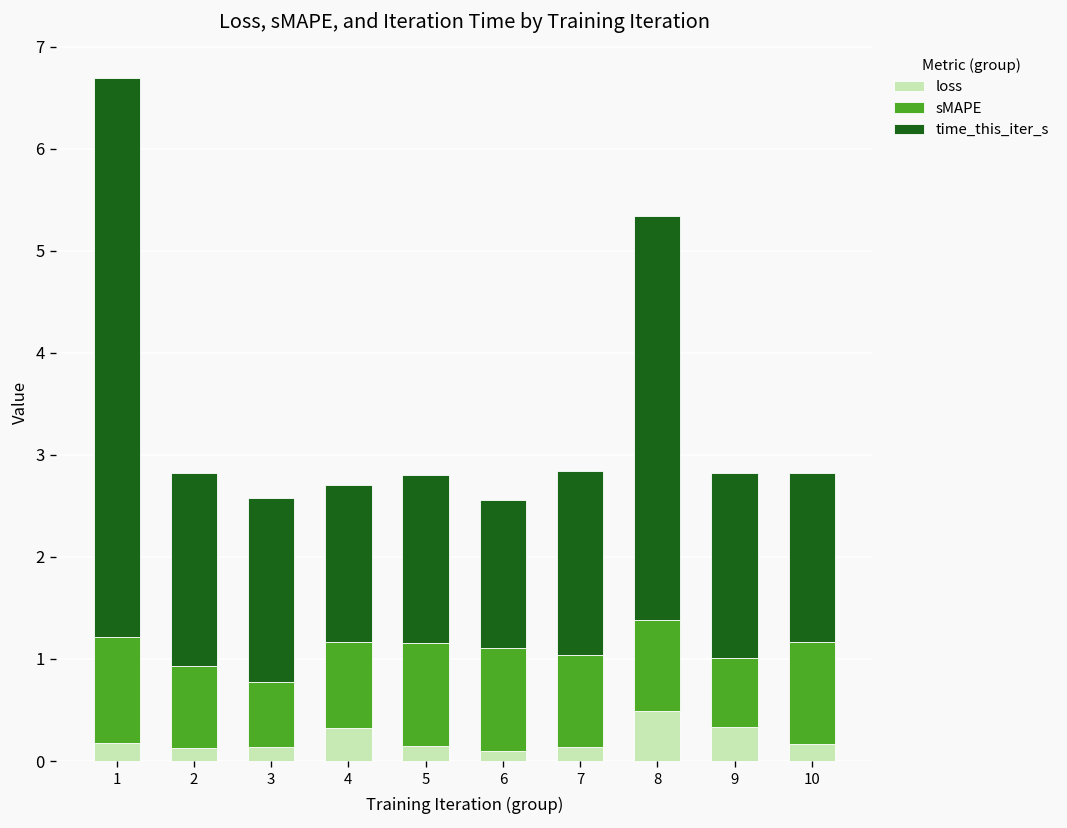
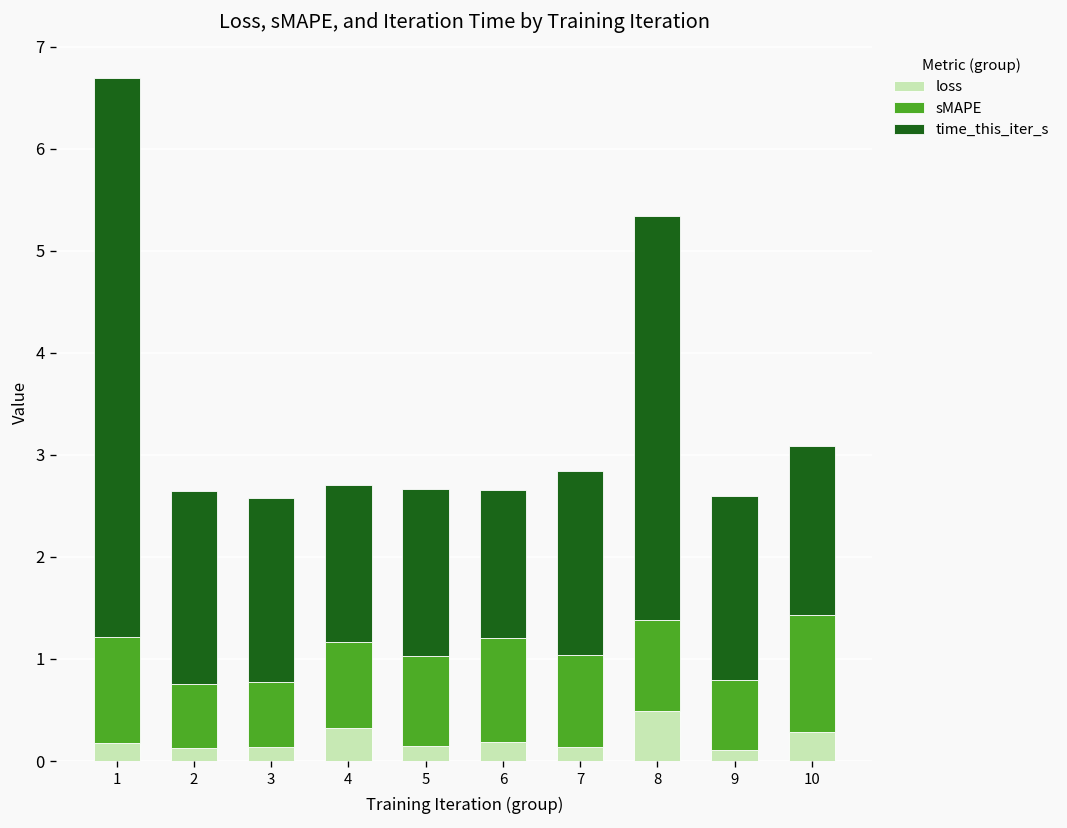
sMAPE, 2: 0.8 -> 0.6
sMAPE, 5: 1.0 -> 0.9
loss, 6: 0.1 -> 0.2
loss, 9: 0.3 -> 0.1
loss, 10: 0.2 -> 0.3
sMAPE, 10: 1.0 -> 1.2
